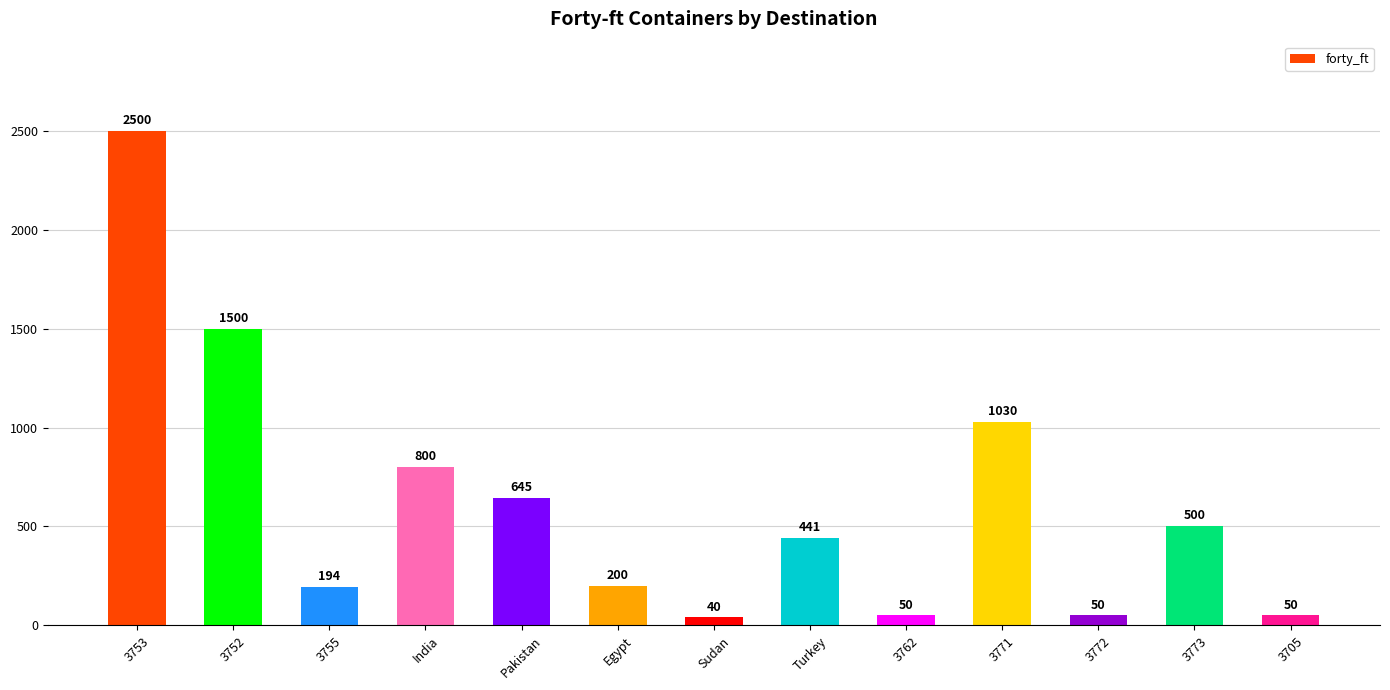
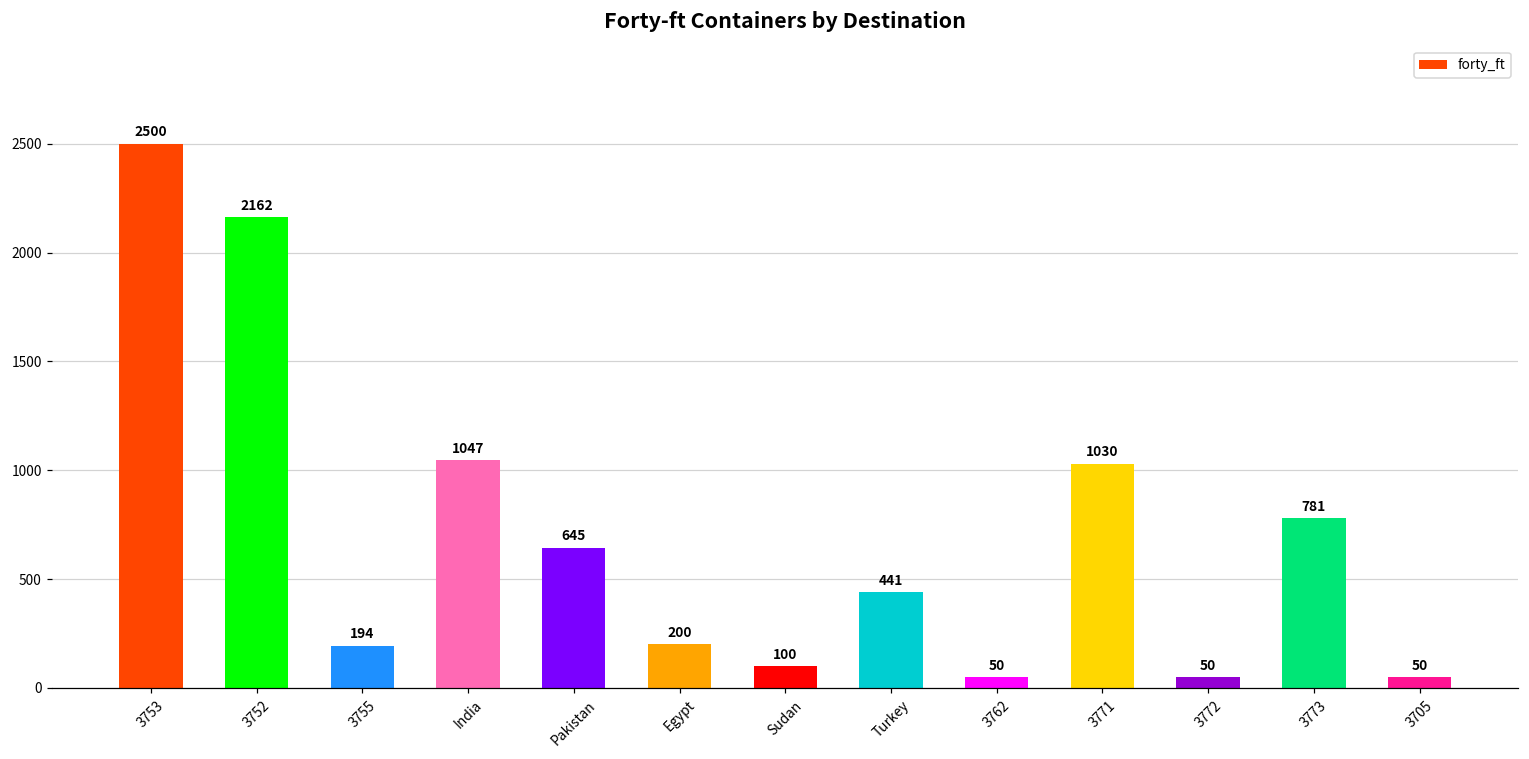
3752: 1500 -> 2162
India: 800 -> 1047
Sudan: 40 -> 100
3773: 500 -> 781
